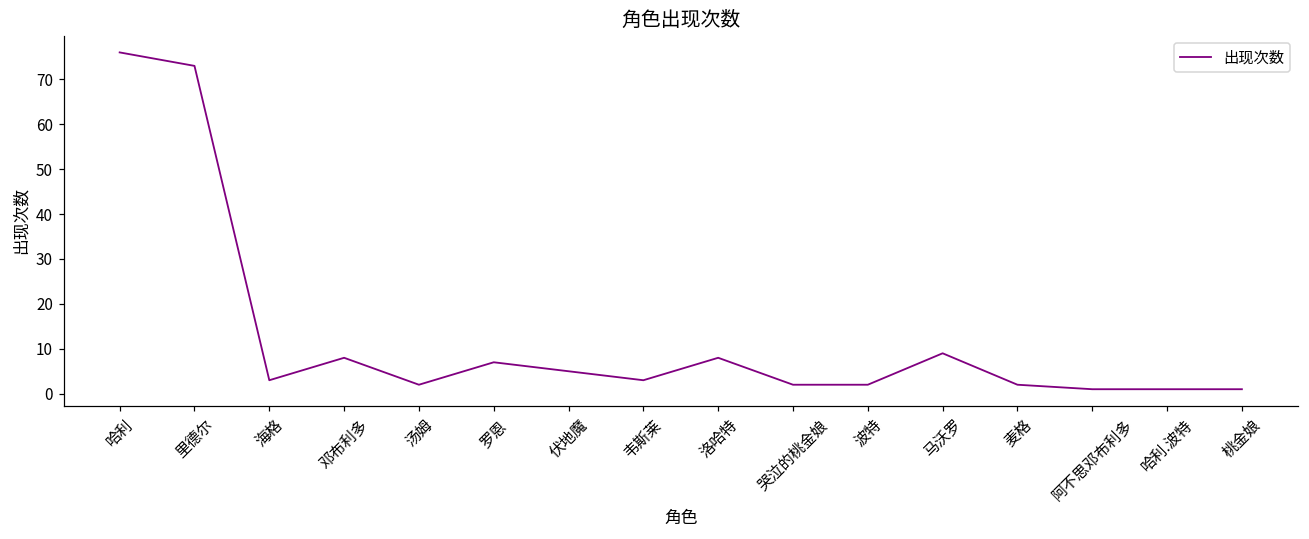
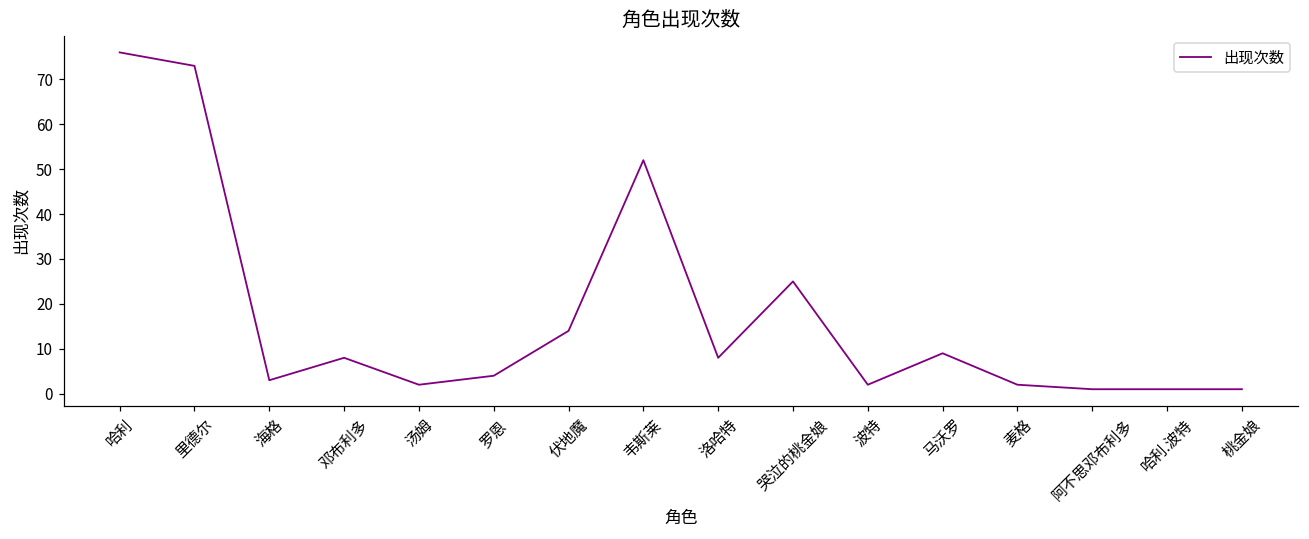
罗恩: 7 -> 4
伏地魔: 5 -> 14
韦斯莱: 3 -> 52
哭泣的桃金娘: 2 -> 25
